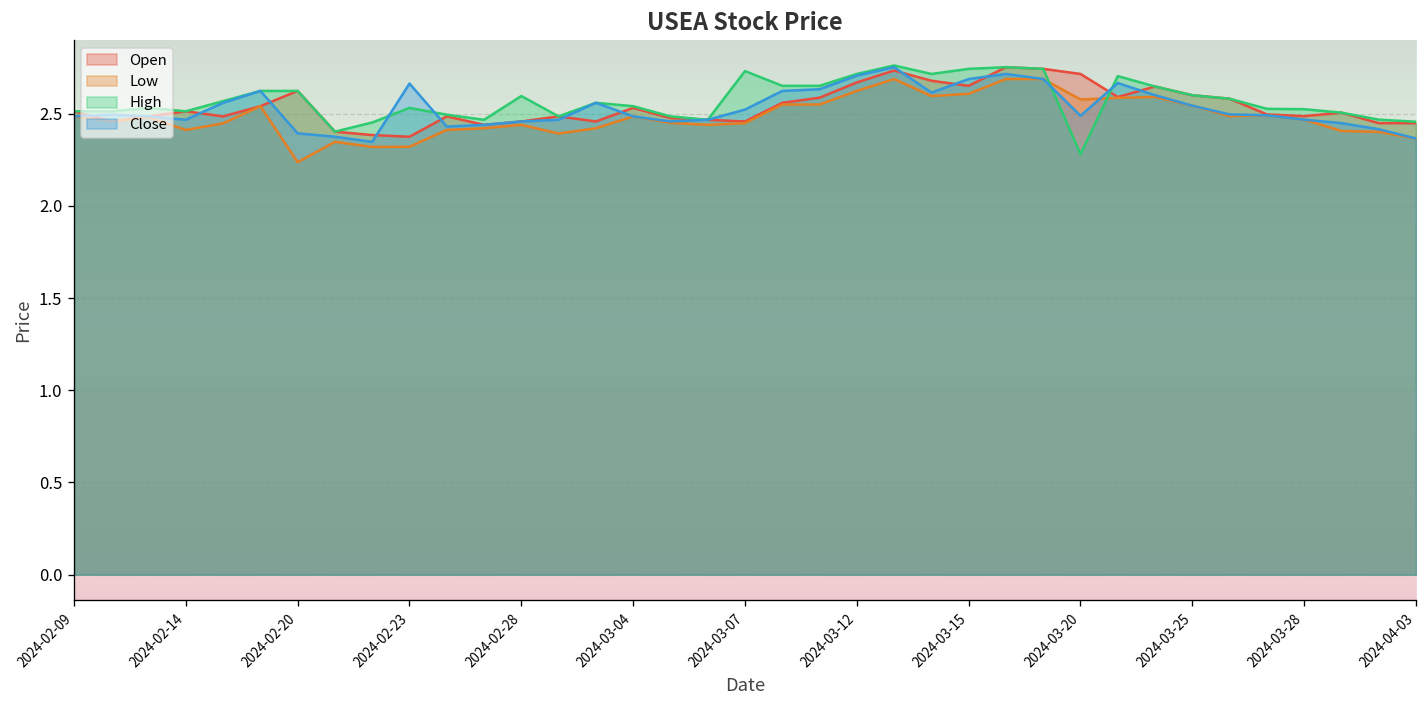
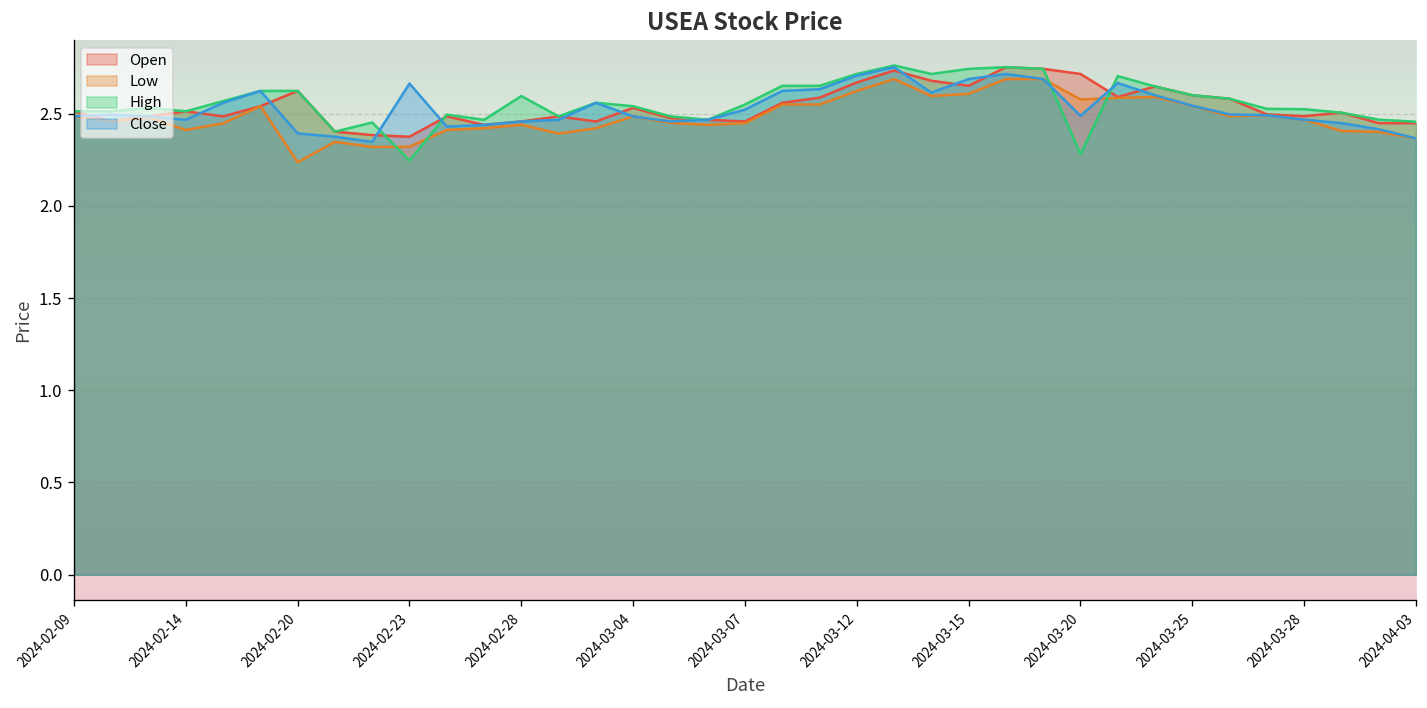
High, 2024-02-23: 2.53 -> 2.25
High, 2024-03-07: 2.73 -> 2.55
